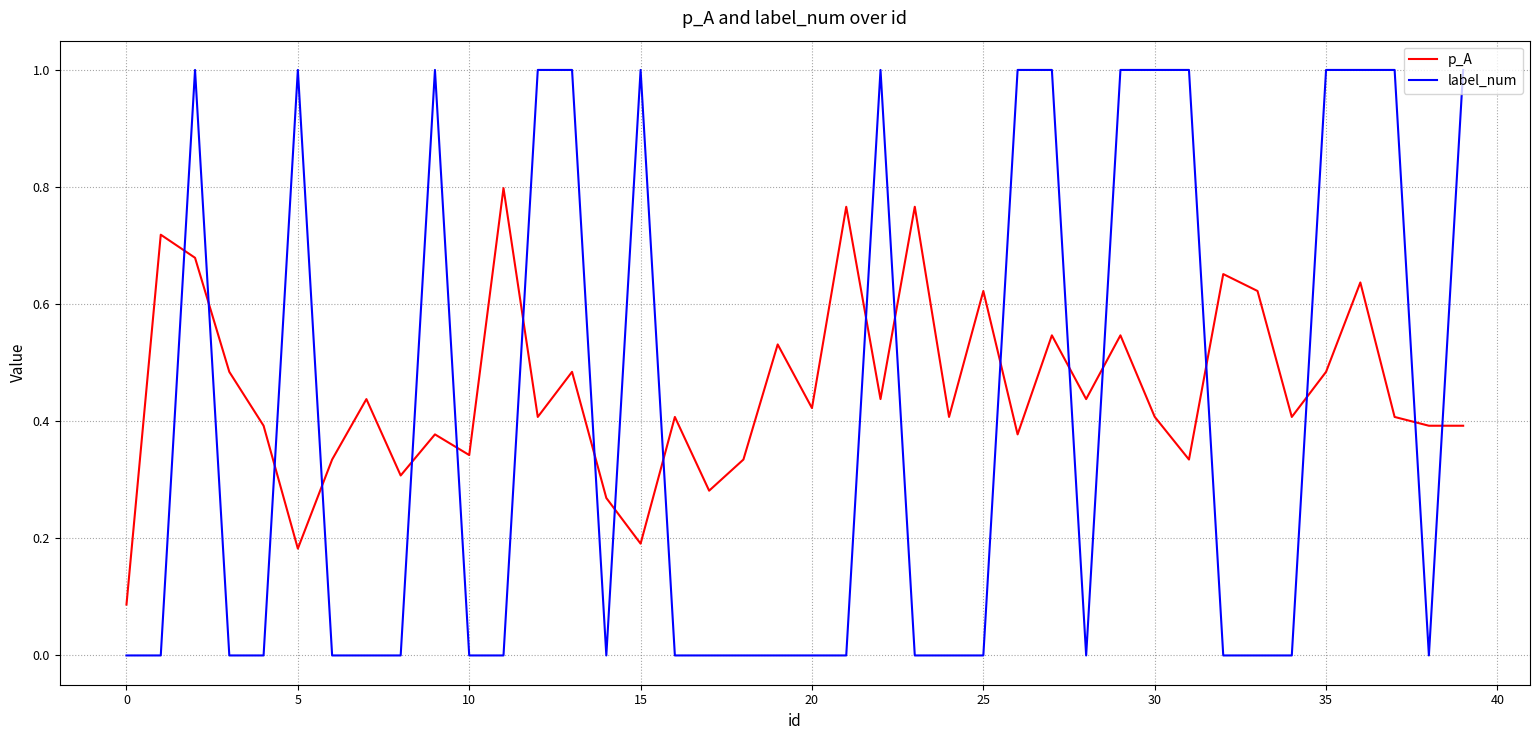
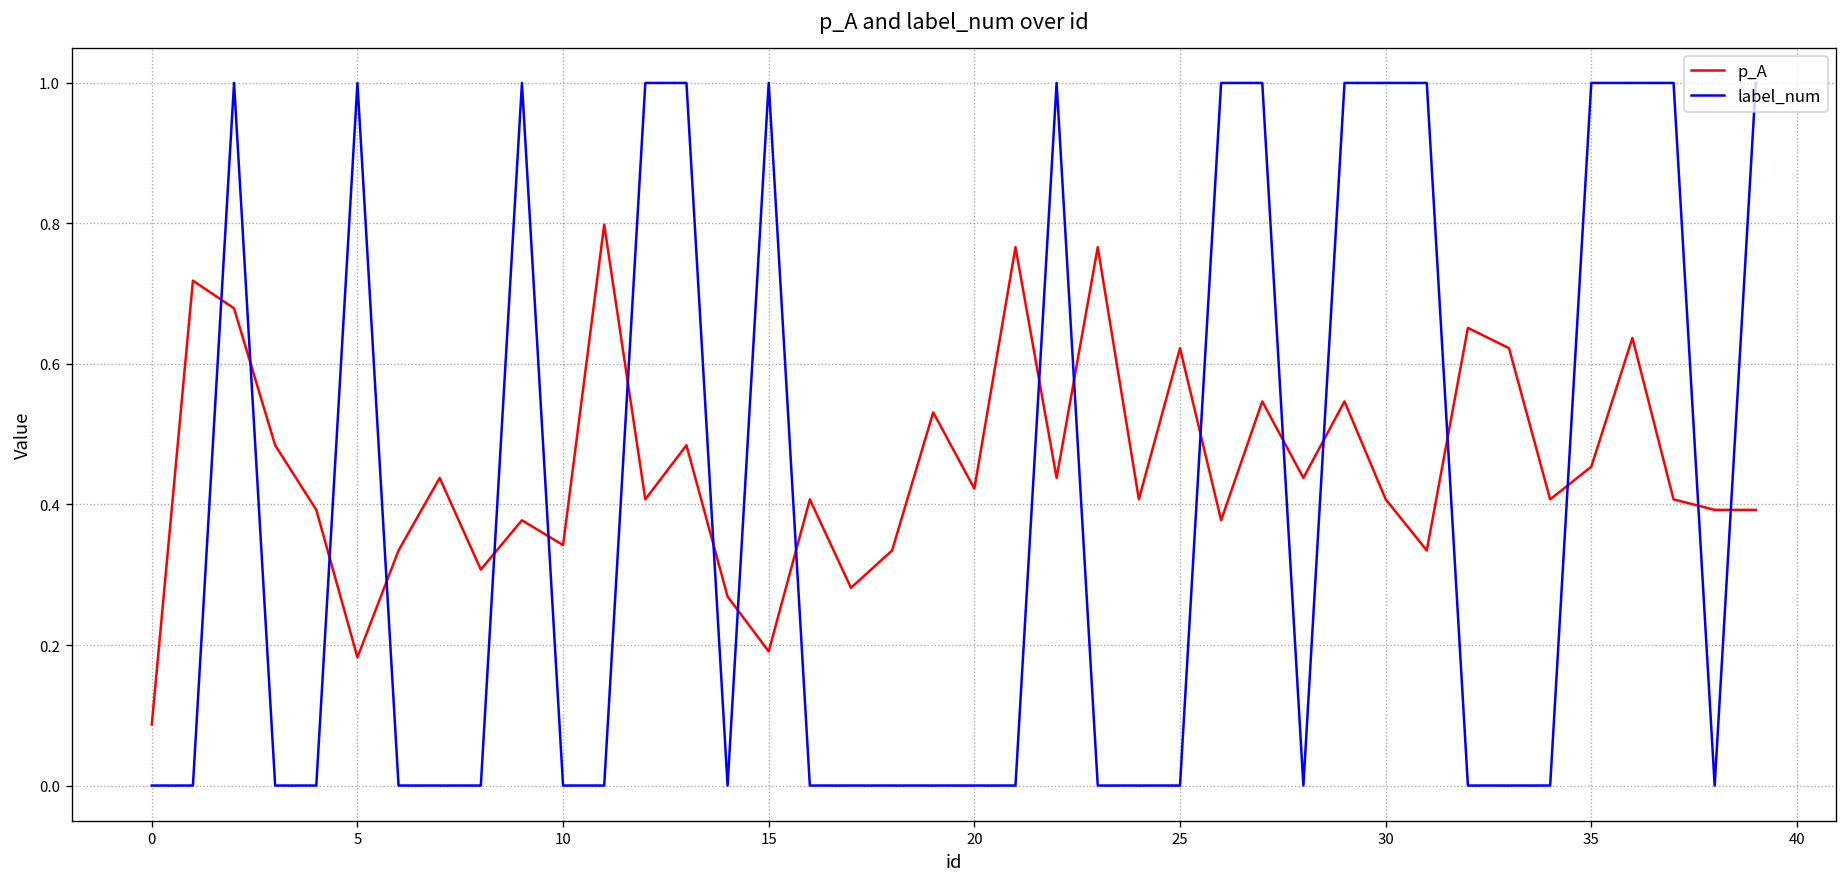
p_A, 35: 0.48 -> 0.45
